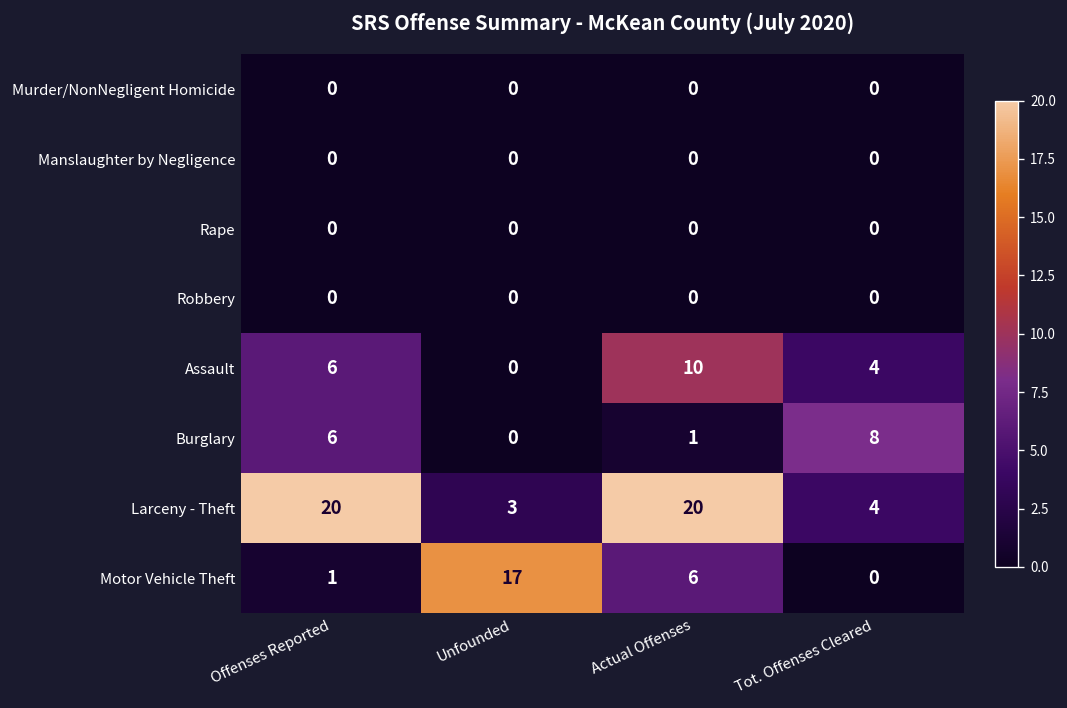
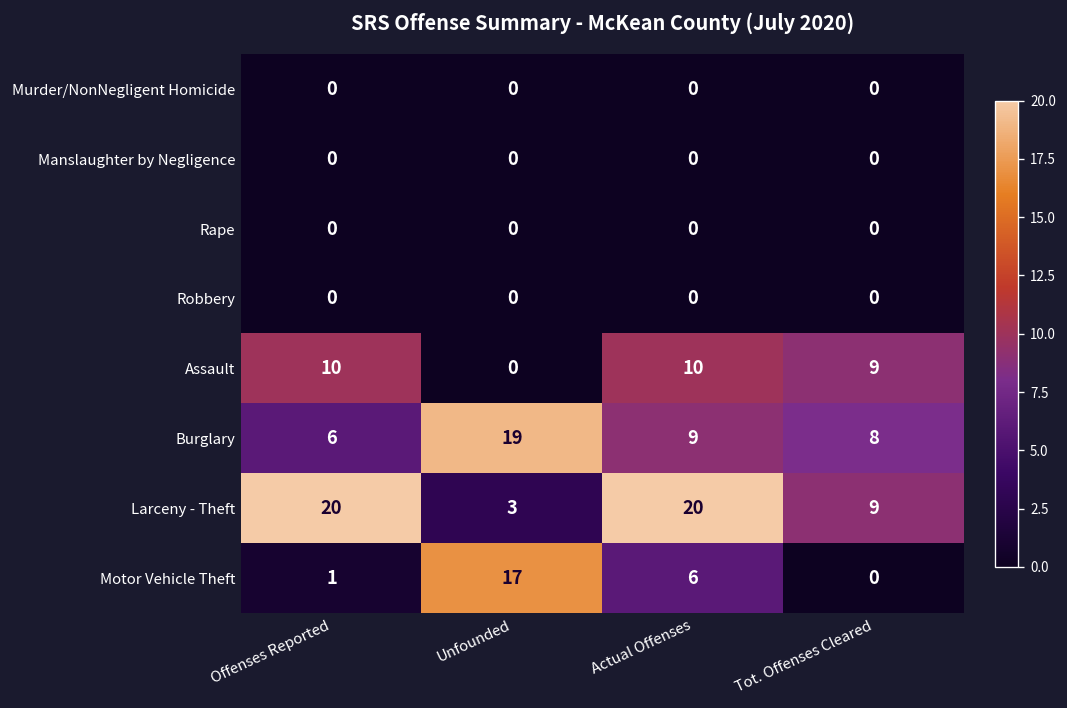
Assault, Offenses Reported: 6 -> 10
Assault, Tot. Offenses Cleared: 4 -> 9
Burglary, Unfounded: 0 -> 19
Burglary, Actual Offenses: 1 -> 9
Larceny - Theft, Tot. Offenses Cleared: 4 -> 9
